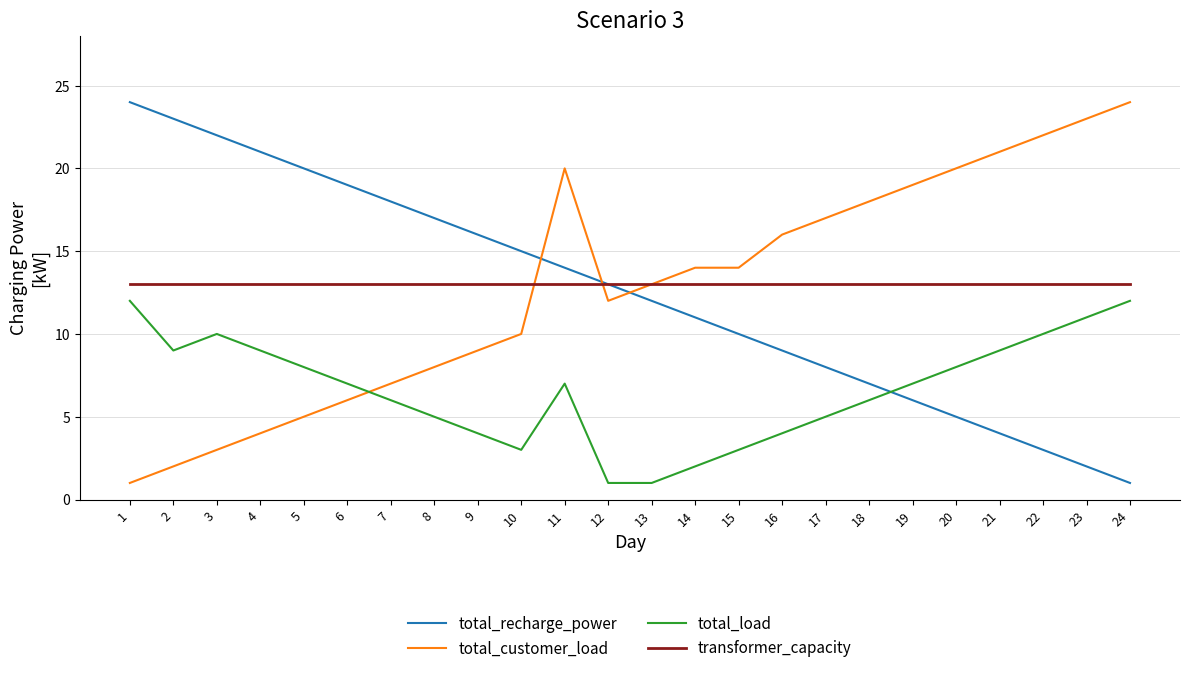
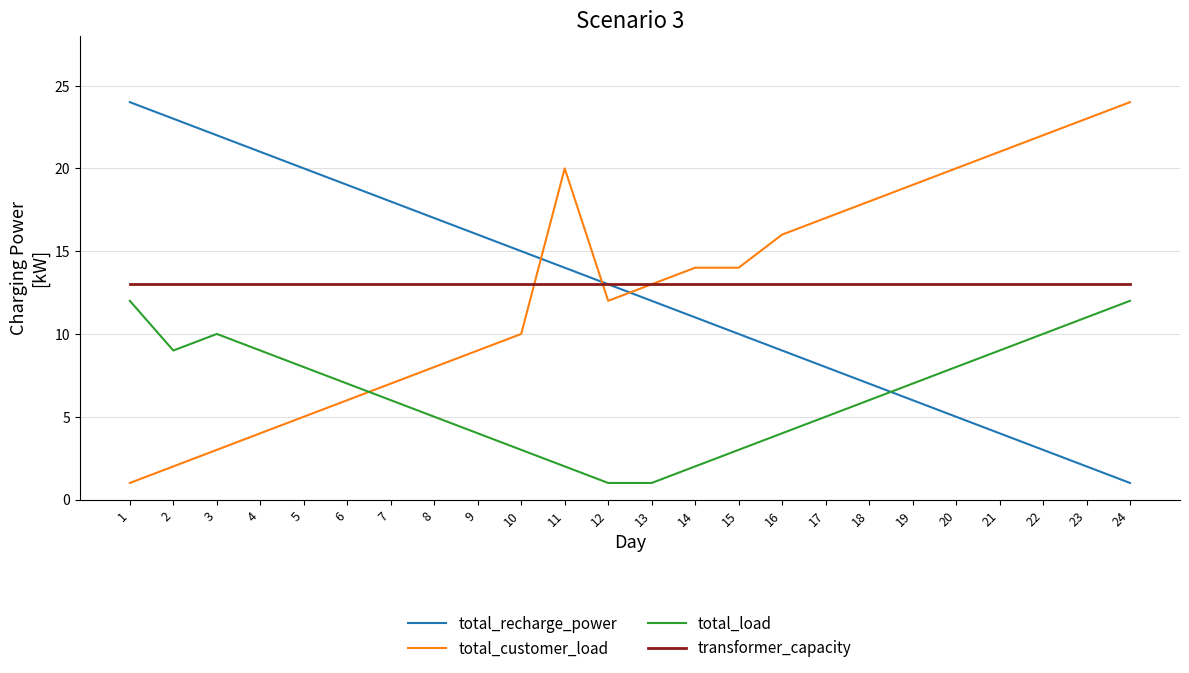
total_load, 11: 7 -> 2
